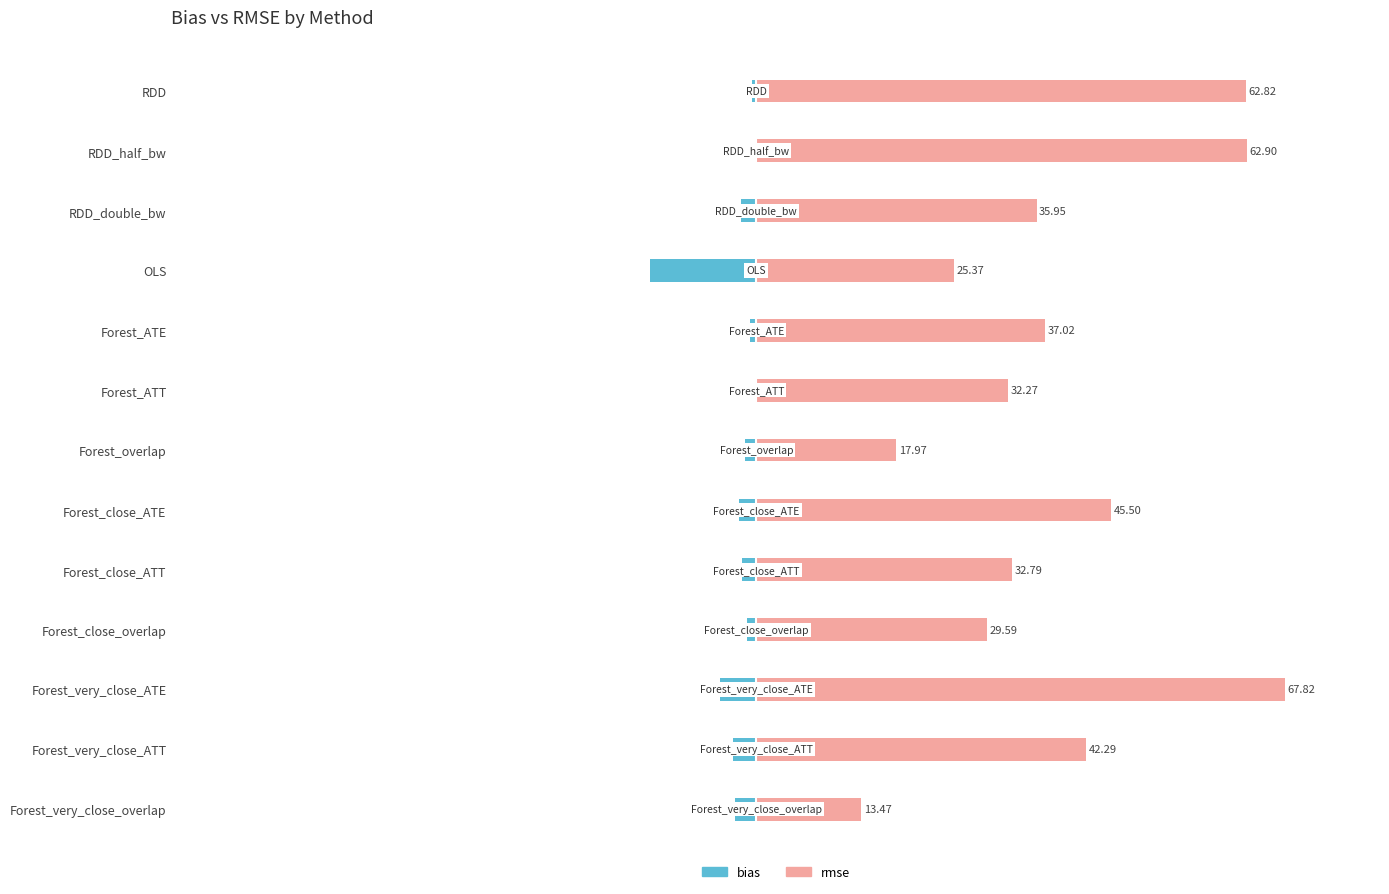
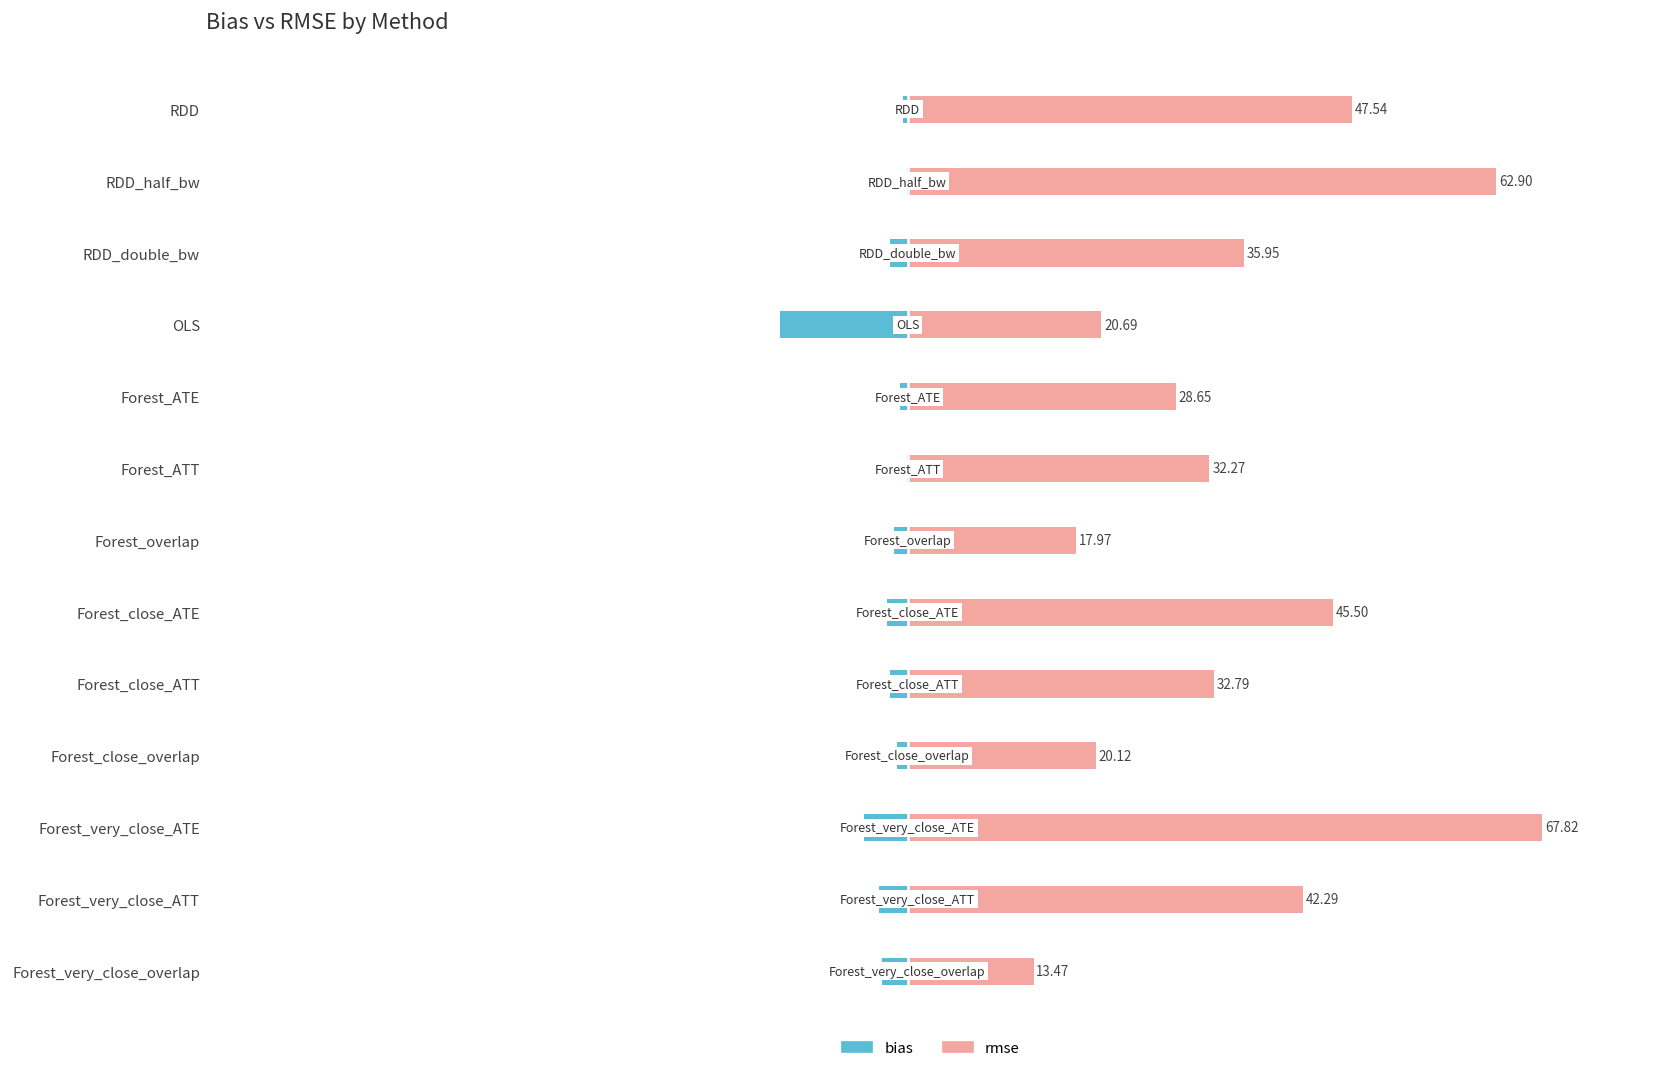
rmse, RDD: 62.82 -> 47.54
rmse, OLS: 25.37 -> 20.69
rmse, Forest_ATE: 37.02 -> 28.65
rmse, Forest_close_overlap: 29.59 -> 20.12
